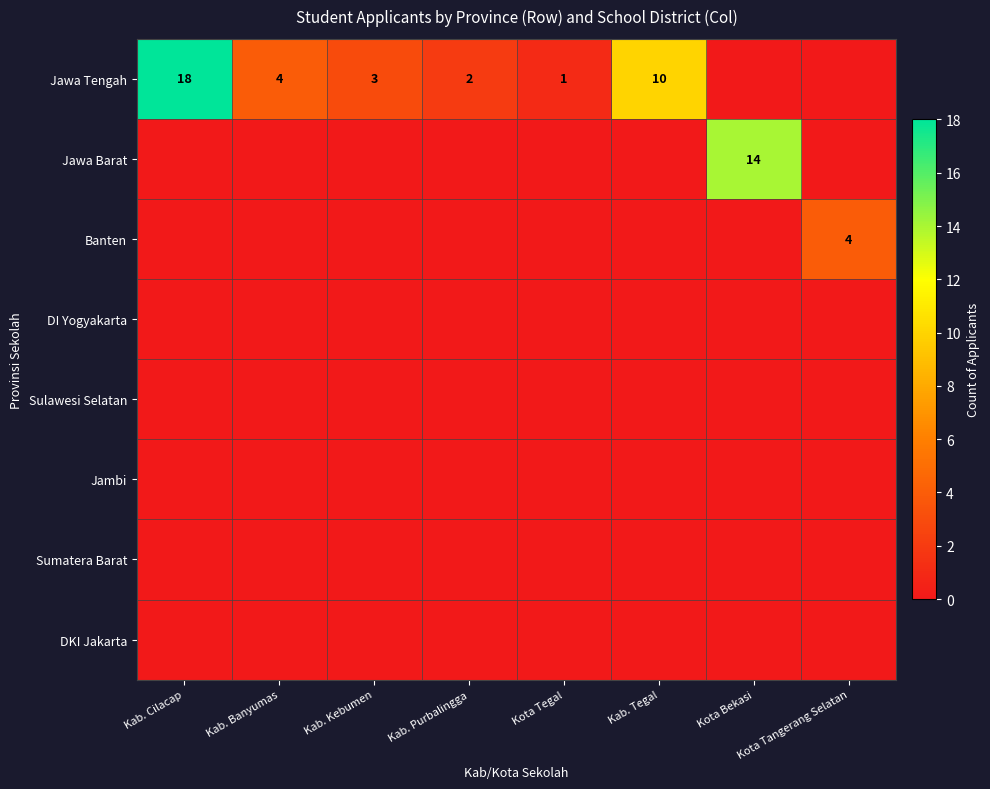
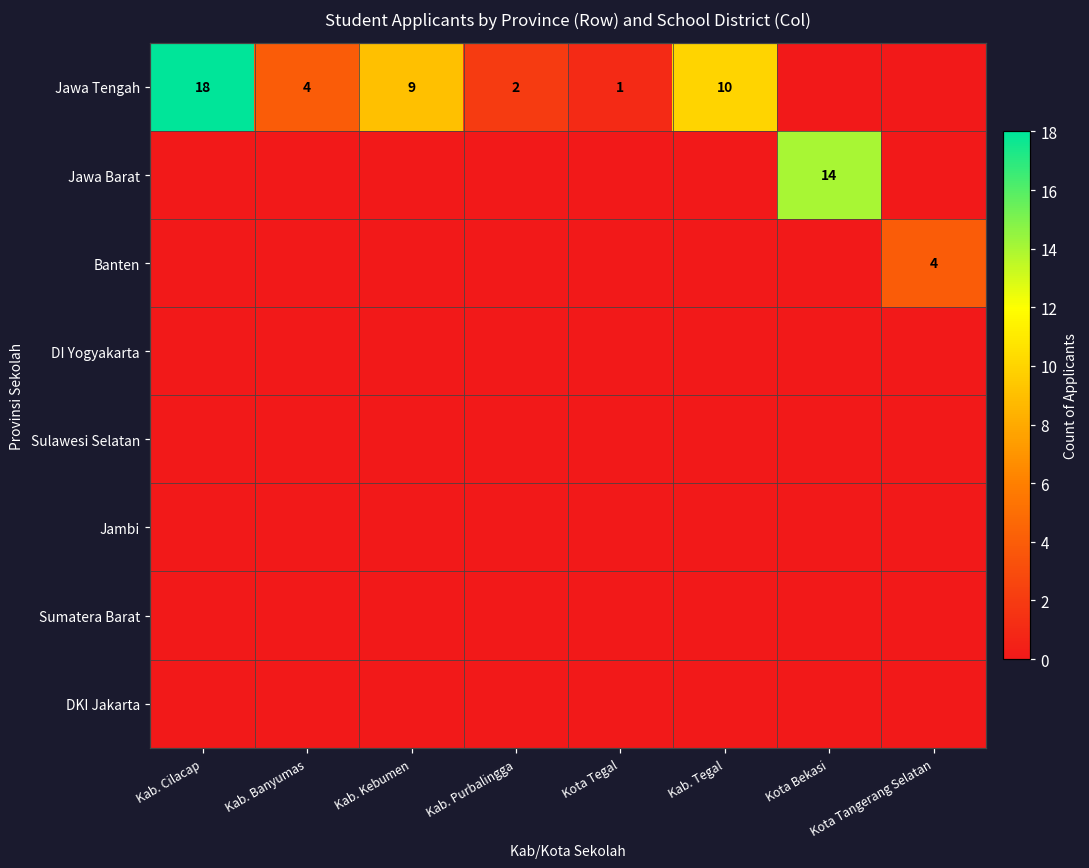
Jawa Tengah, Kab. Kebumen: 3 -> 9
